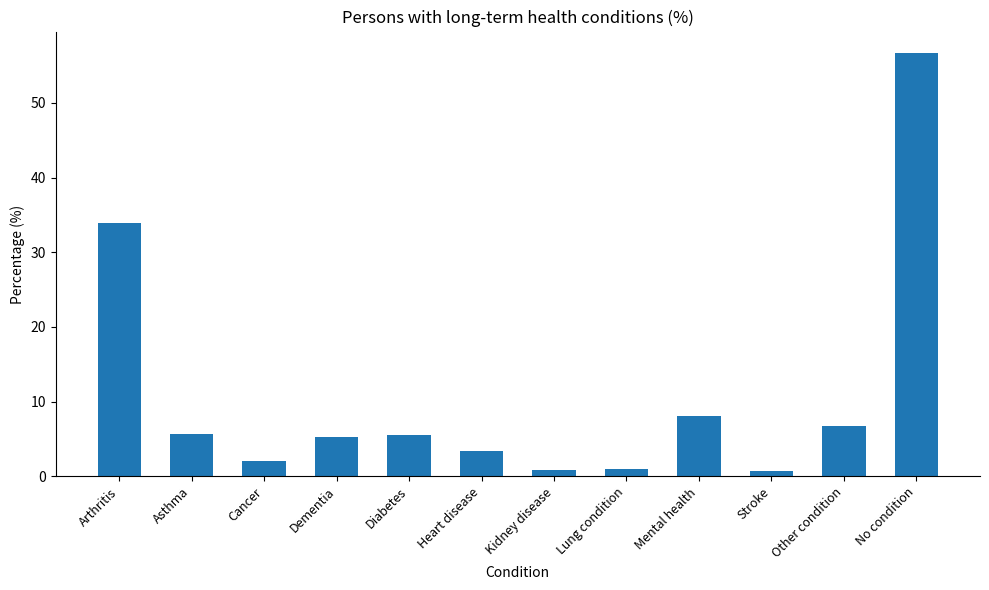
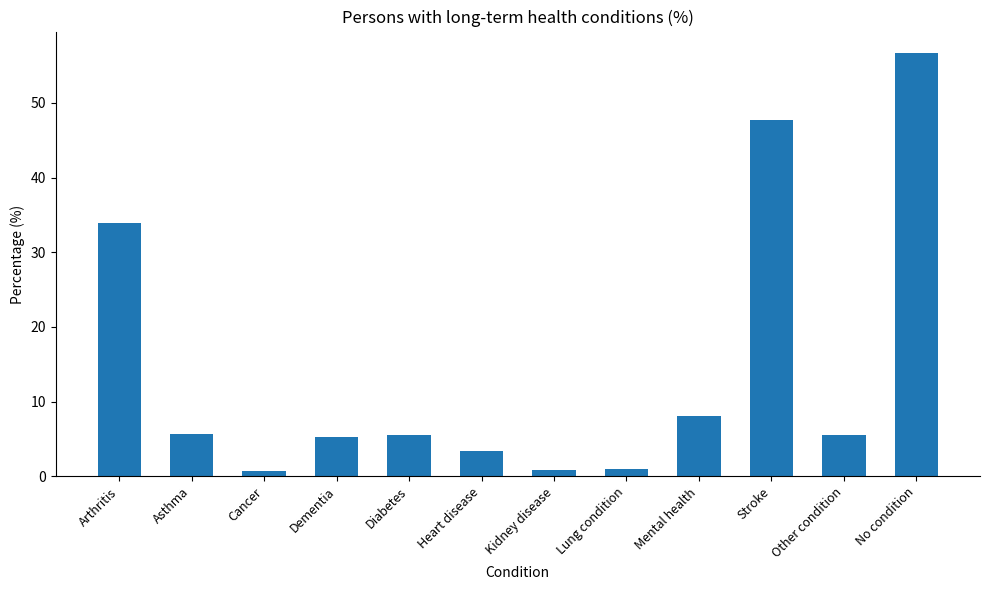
Cancer: 2 -> 1
Stroke: 1 -> 48
Other condition: 7 -> 6
